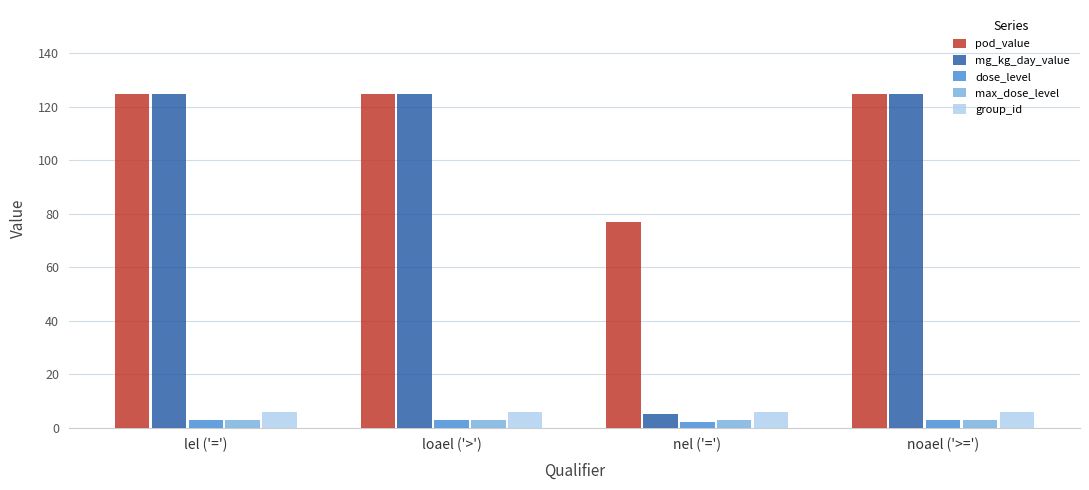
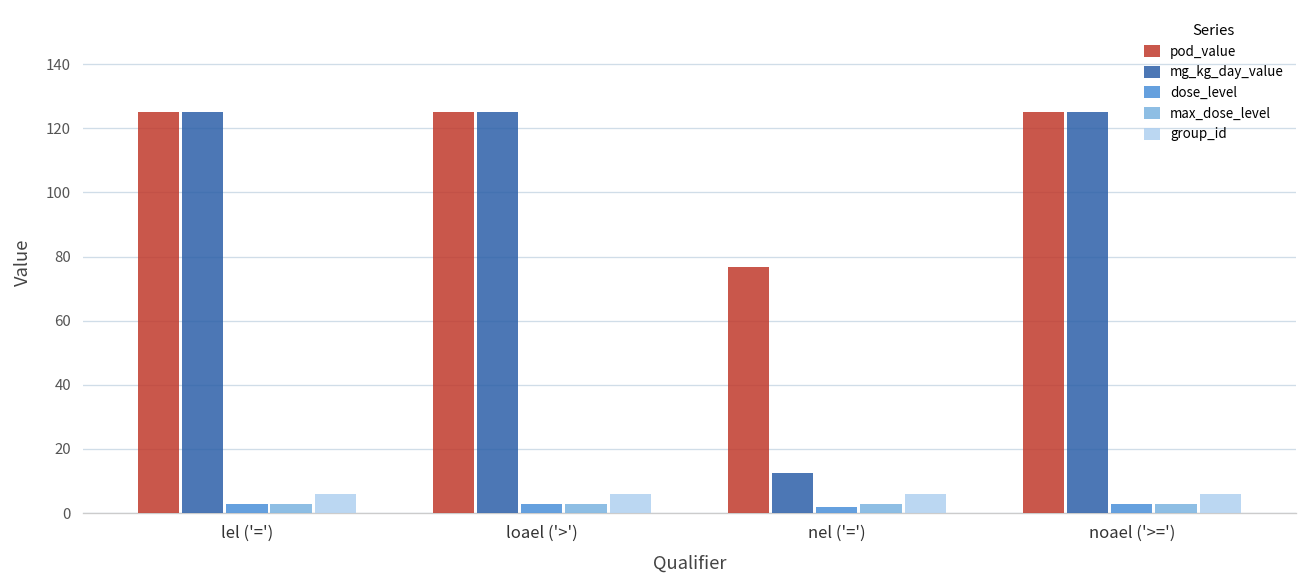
mg_kg_day_value, nel ('='): 5 -> 13
